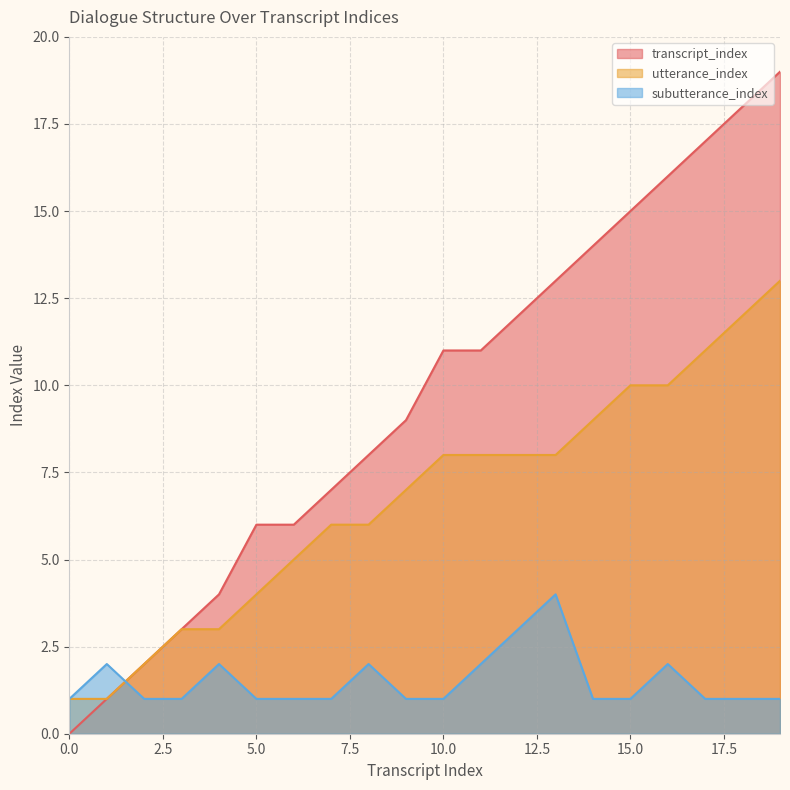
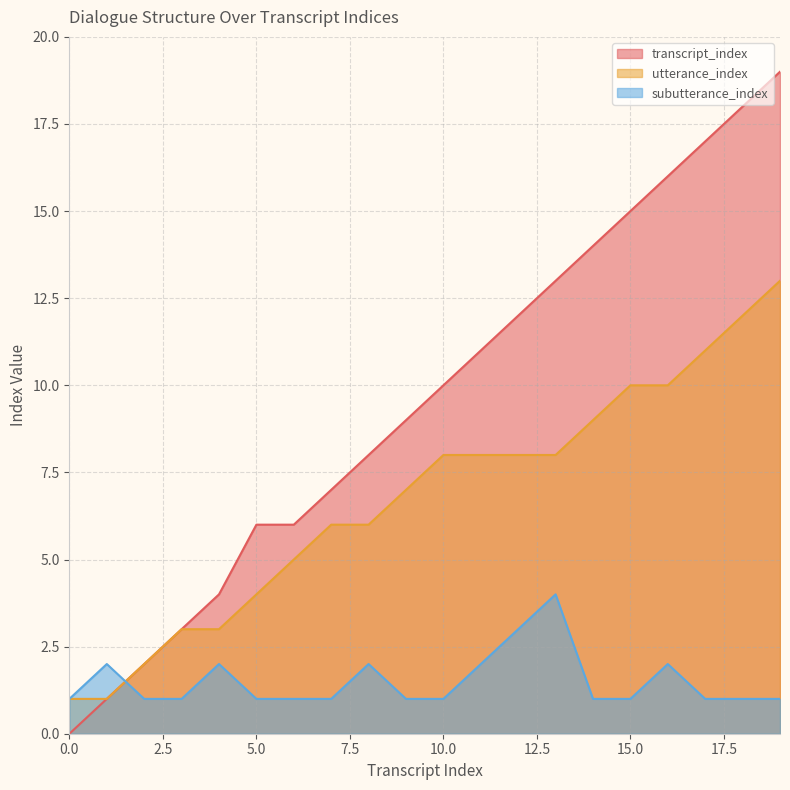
transcript_index, 10.0: 11 -> 10
